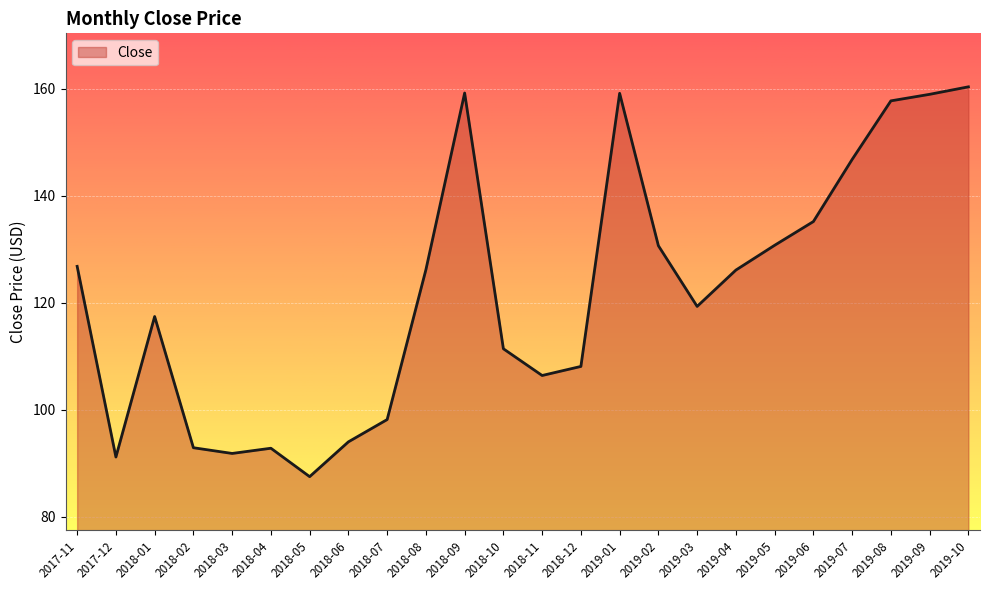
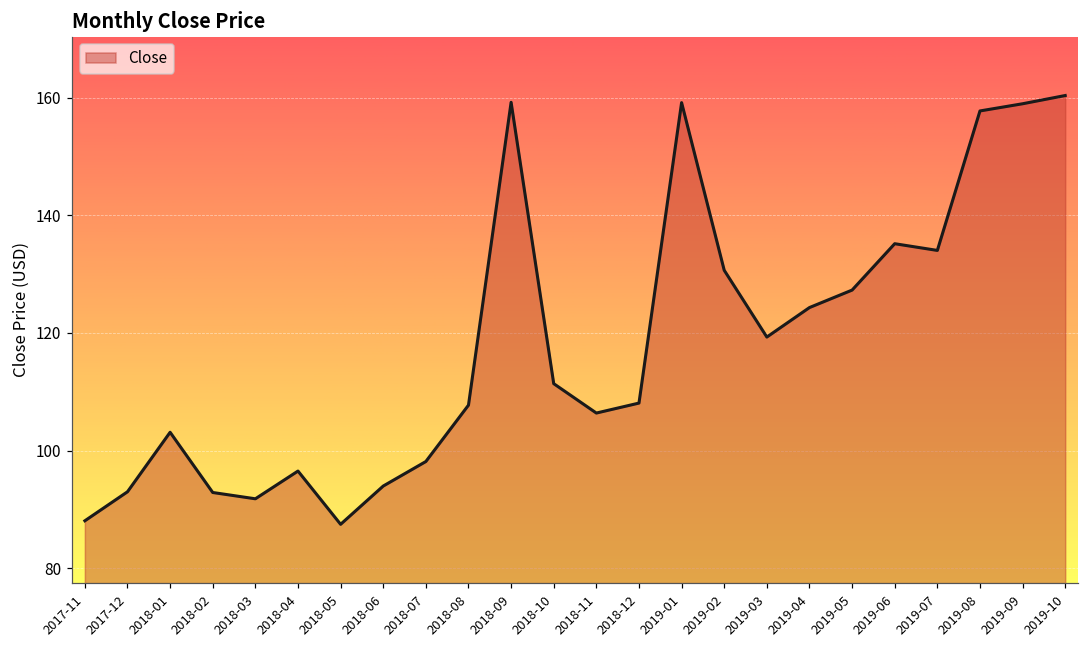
2017-11: 127 -> 88
2017-12: 91 -> 93
2018-01: 117 -> 103
2018-04: 93 -> 97
2018-08: 126 -> 108
2019-04: 126 -> 124
2019-05: 131 -> 127
2019-07: 147 -> 134
